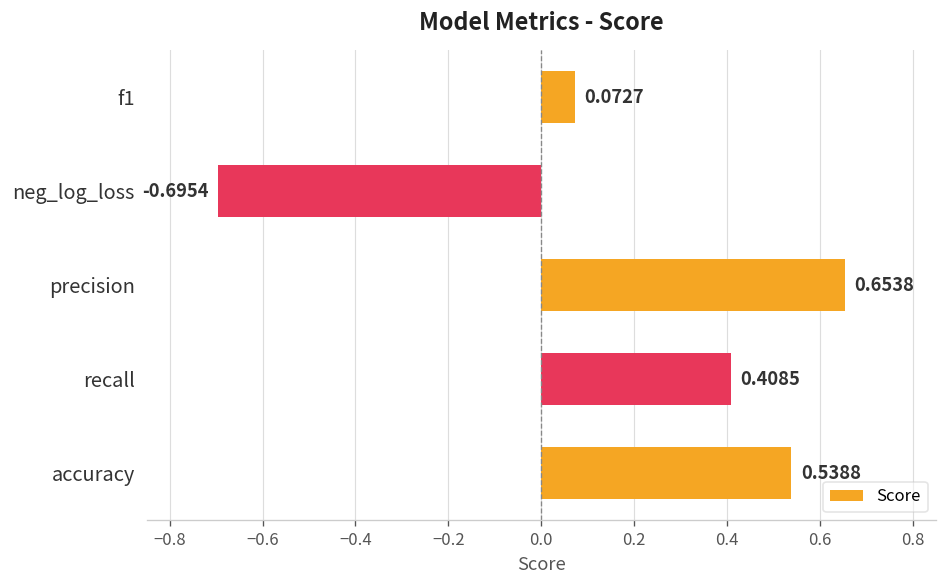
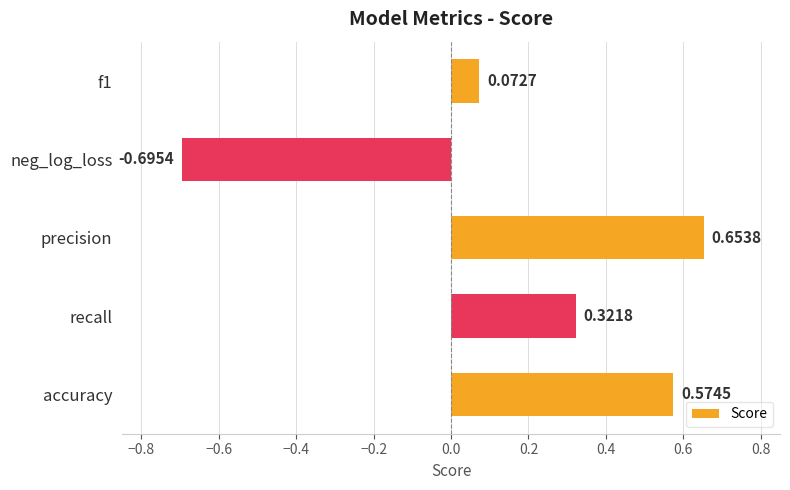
recall: 0.4085 -> 0.3218
accuracy: 0.5388 -> 0.5745
